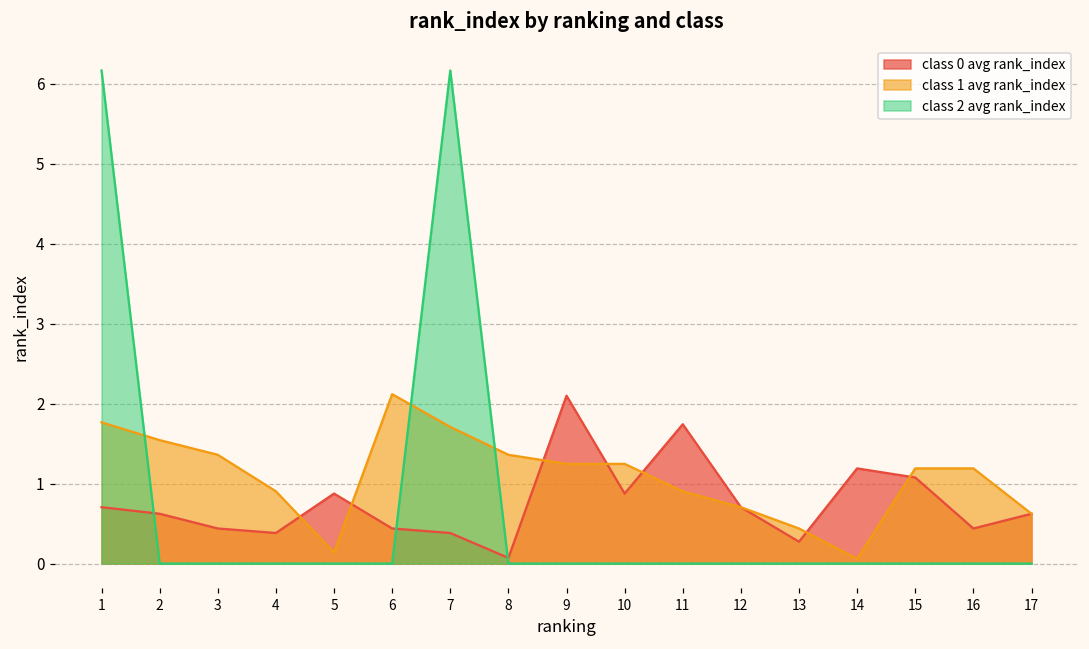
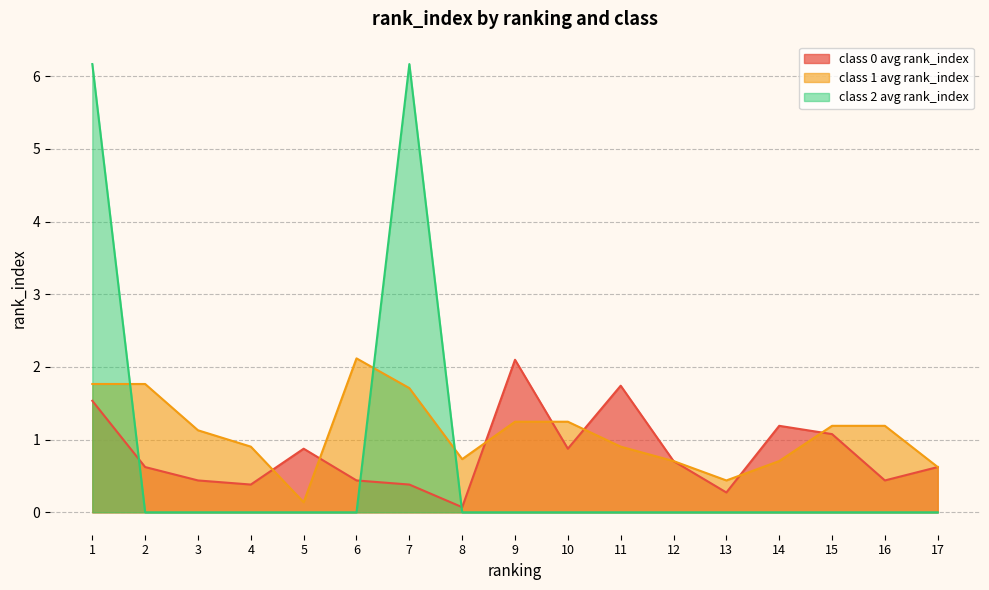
class 0 avg rank_index, 1: 0.7 -> 1.5
class 1 avg rank_index, 2: 1.5 -> 1.8
class 1 avg rank_index, 3: 1.4 -> 1.1
class 1 avg rank_index, 8: 1.4 -> 0.7
class 1 avg rank_index, 14: 0.1 -> 0.7
